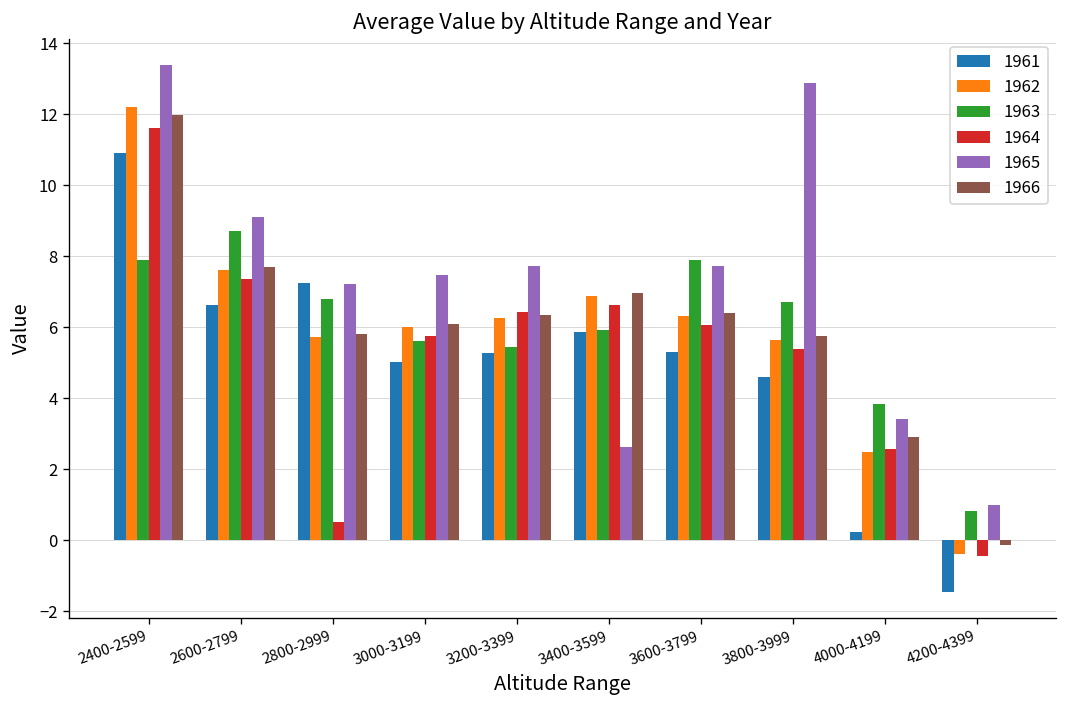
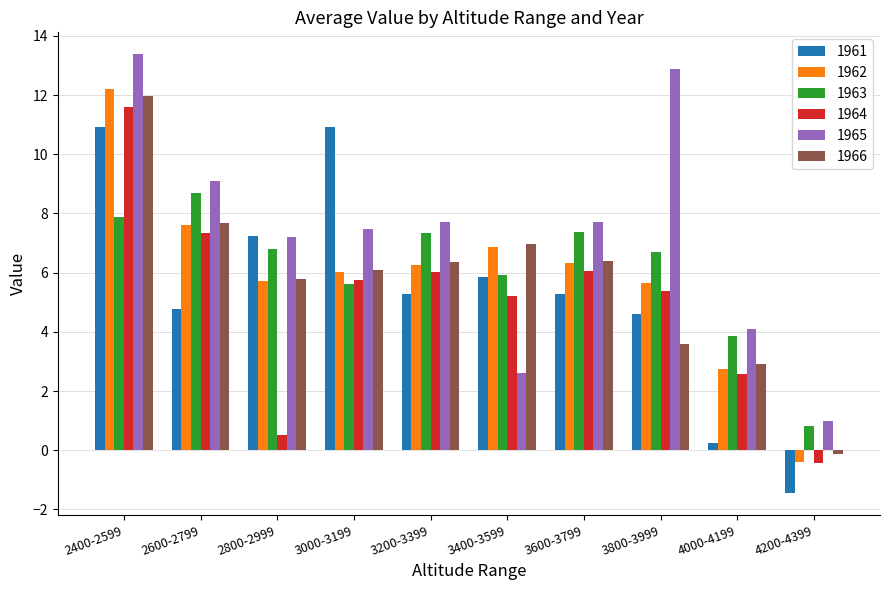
1961, 2600-2799: 6.6 -> 4.8
1961, 3000-3199: 5.0 -> 10.9
1963, 3200-3399: 5.4 -> 7.3
1964, 3200-3399: 6.4 -> 6.0
1964, 3400-3599: 6.6 -> 5.2
1963, 3600-3799: 7.9 -> 7.4
1966, 3800-3999: 5.7 -> 3.6
1962, 4000-4199: 2.5 -> 2.8
1965, 4000-4199: 3.4 -> 4.1
